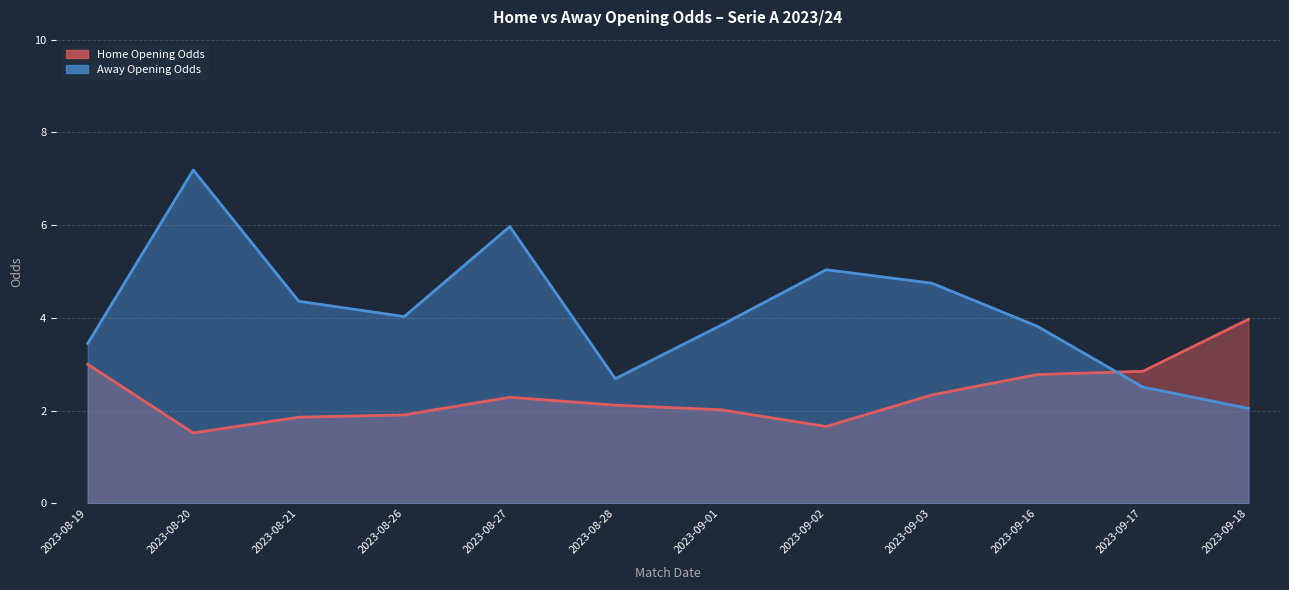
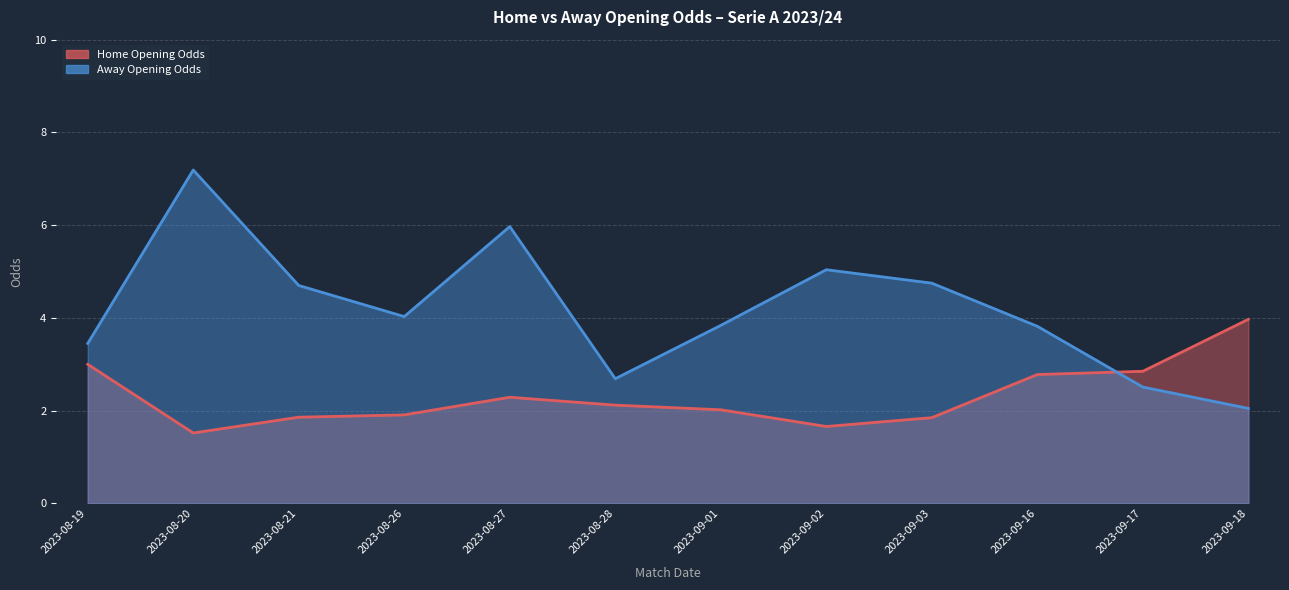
Away Opening Odds, 2023-08-21: 4.4 -> 4.7
Home Opening Odds, 2023-09-03: 2.3 -> 1.9
